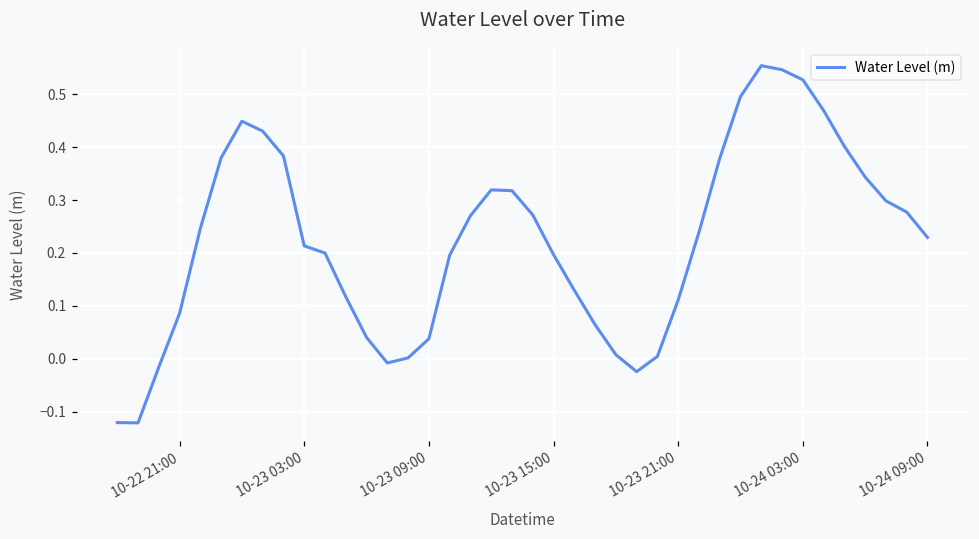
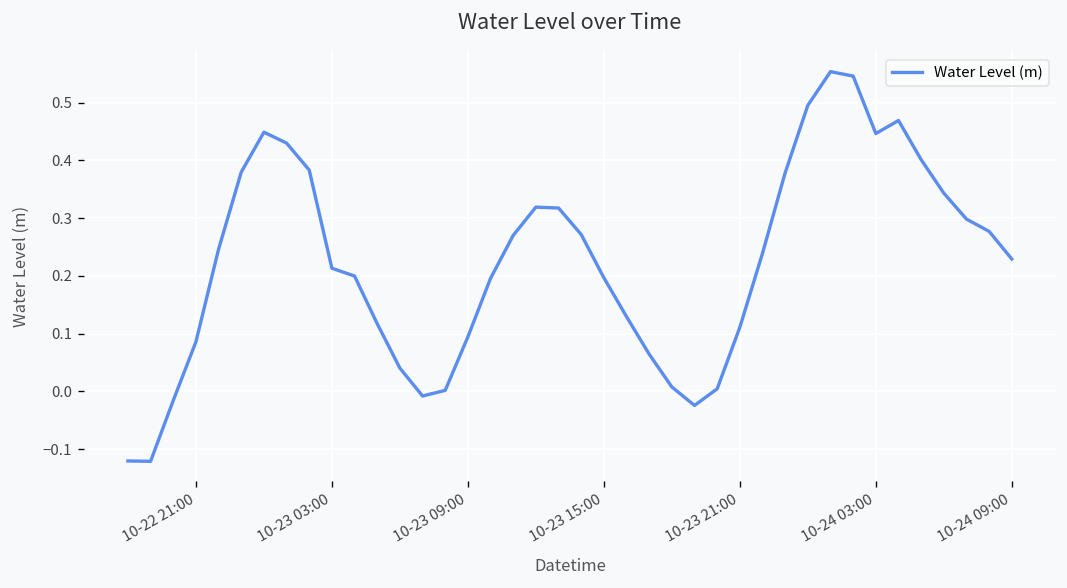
10-23 09:00: 0.04 -> 0.09
10-24 03:00: 0.53 -> 0.45
